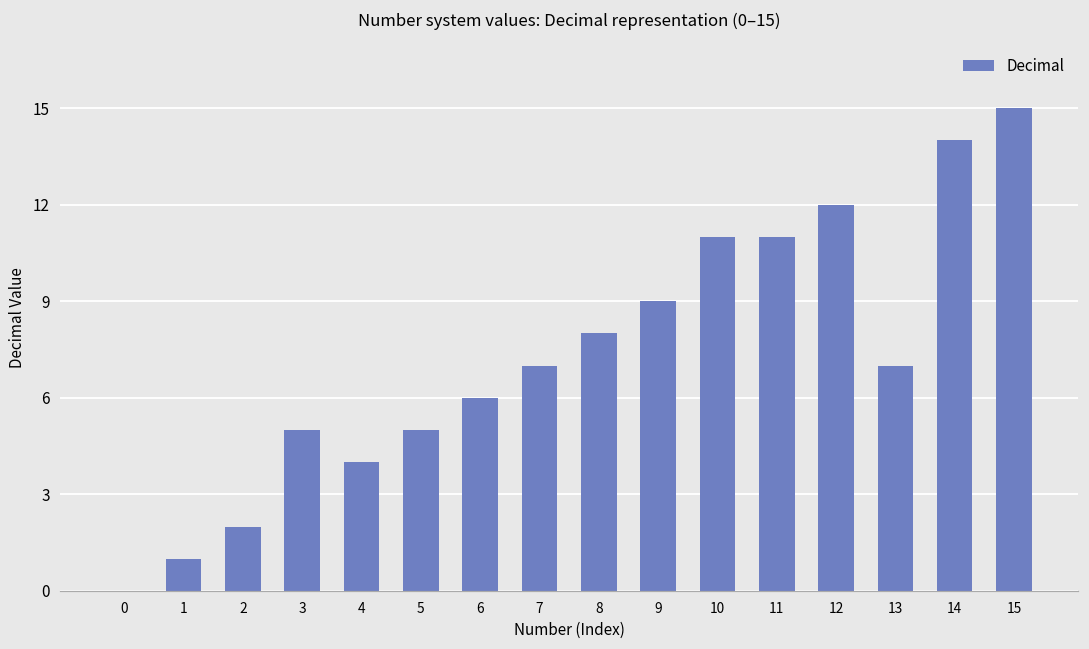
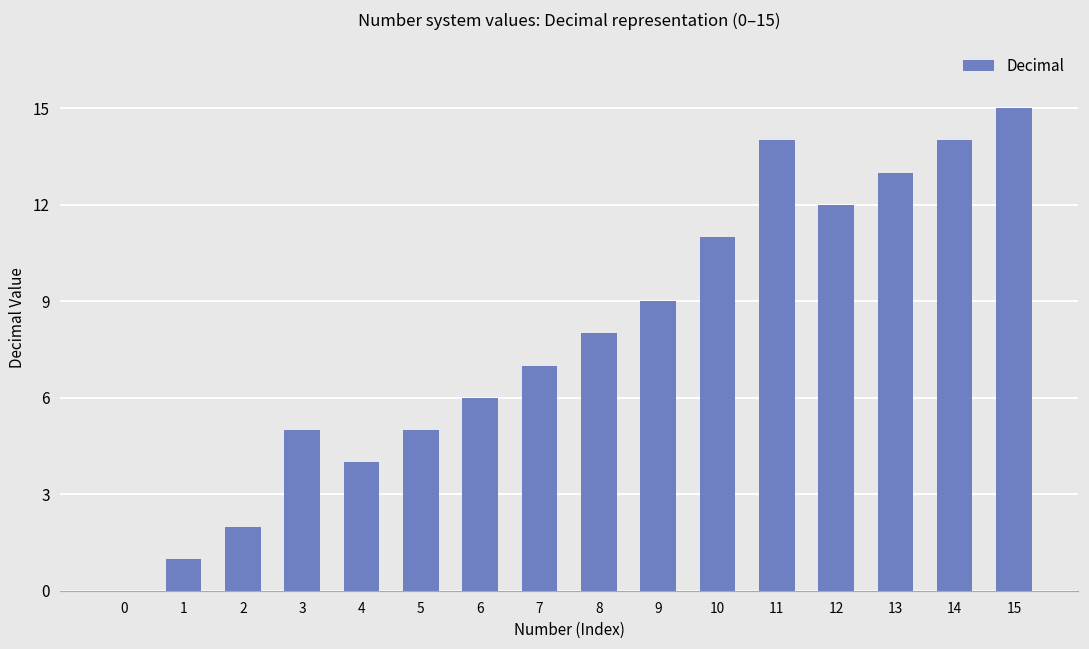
11: 11 -> 14
13: 7 -> 13
